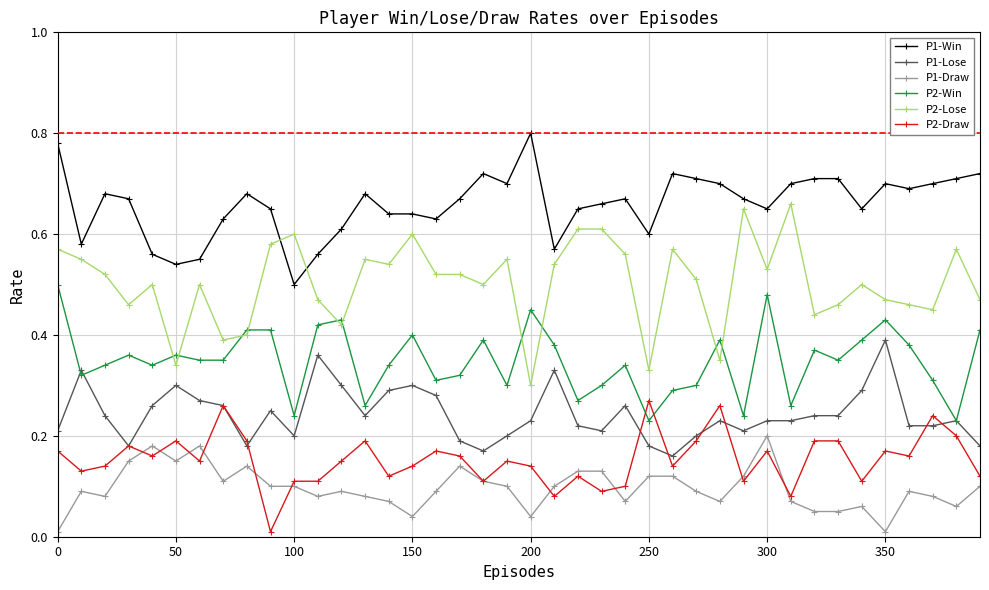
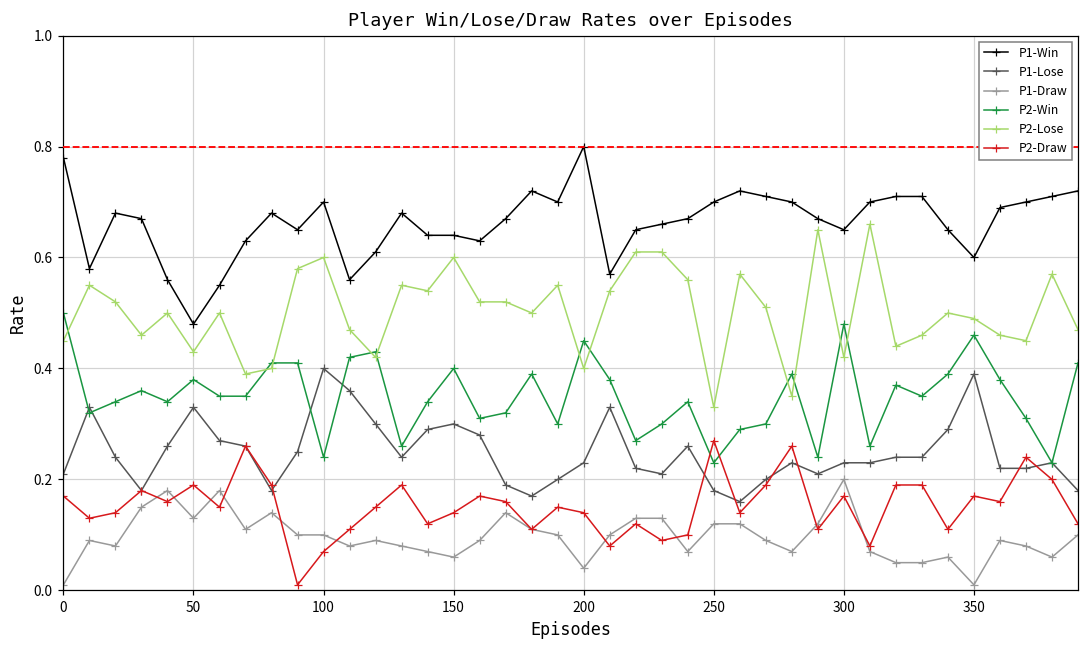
P2-Lose, 0: 0.57 -> 0.45
P1-Win, 50: 0.54 -> 0.48
P1-Lose, 50: 0.30 -> 0.33
P1-Draw, 50: 0.15 -> 0.13
P2-Win, 50: 0.36 -> 0.38
P2-Lose, 50: 0.34 -> 0.43
P1-Win, 100: 0.5 -> 0.7
P1-Lose, 100: 0.2 -> 0.4
P2-Draw, 100: 0.11 -> 0.07
P1-Draw, 150: 0.04 -> 0.06
P2-Lose, 200: 0.3 -> 0.4
P1-Win, 250: 0.6 -> 0.7
P2-Lose, 300: 0.53 -> 0.42
P1-Win, 350: 0.7 -> 0.6
P2-Win, 350: 0.43 -> 0.46
P2-Lose, 350: 0.47 -> 0.49
